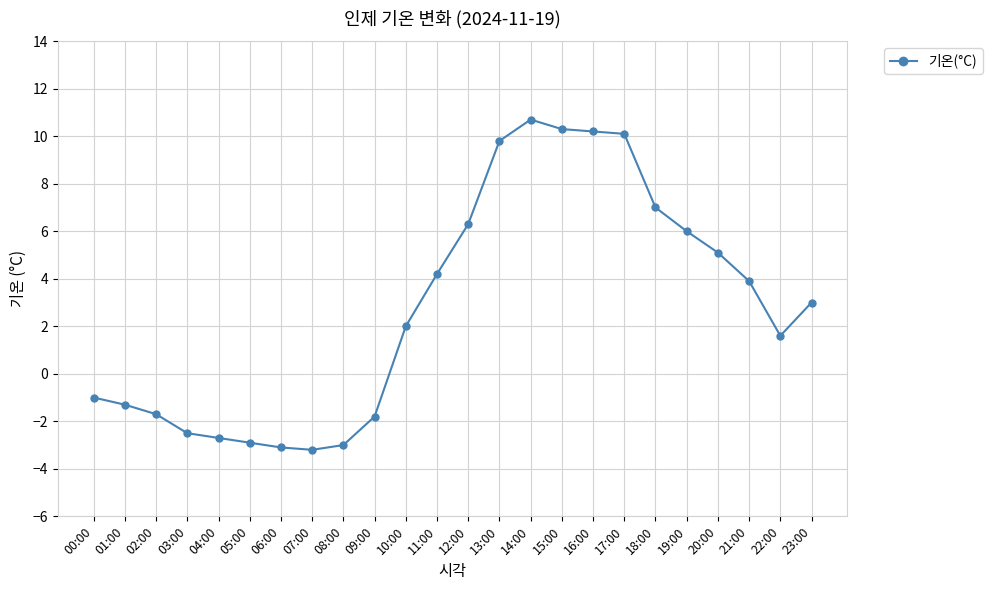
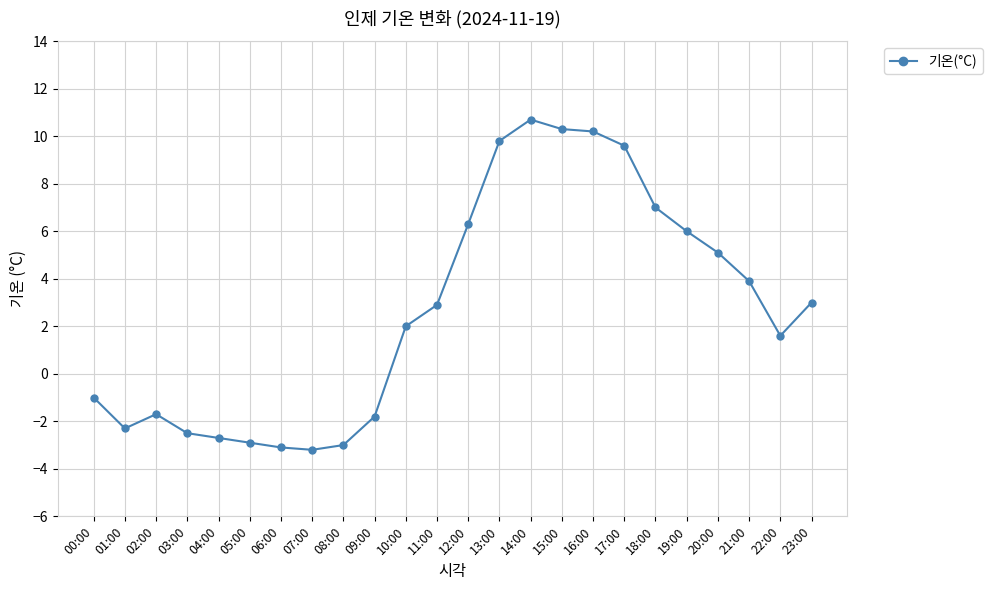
01:00: -1.3 -> -2.3
11:00: 4.2 -> 2.9
17:00: 10.1 -> 9.6
